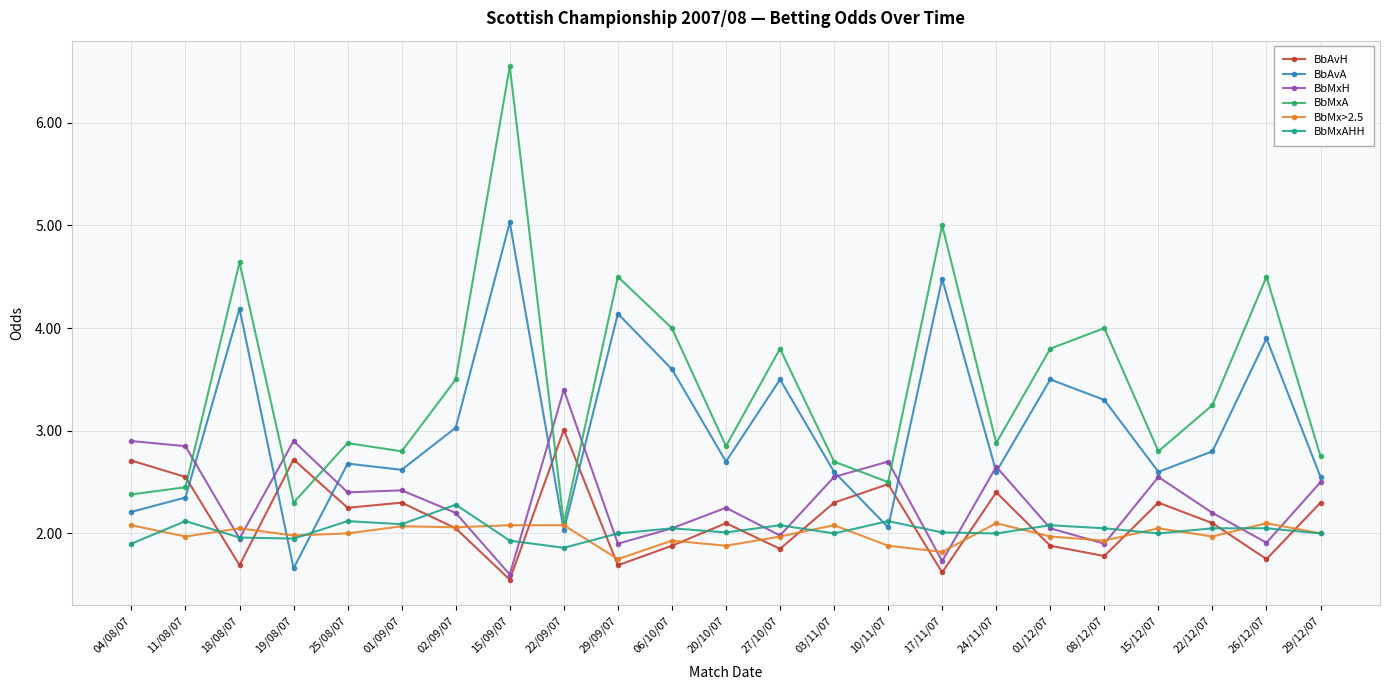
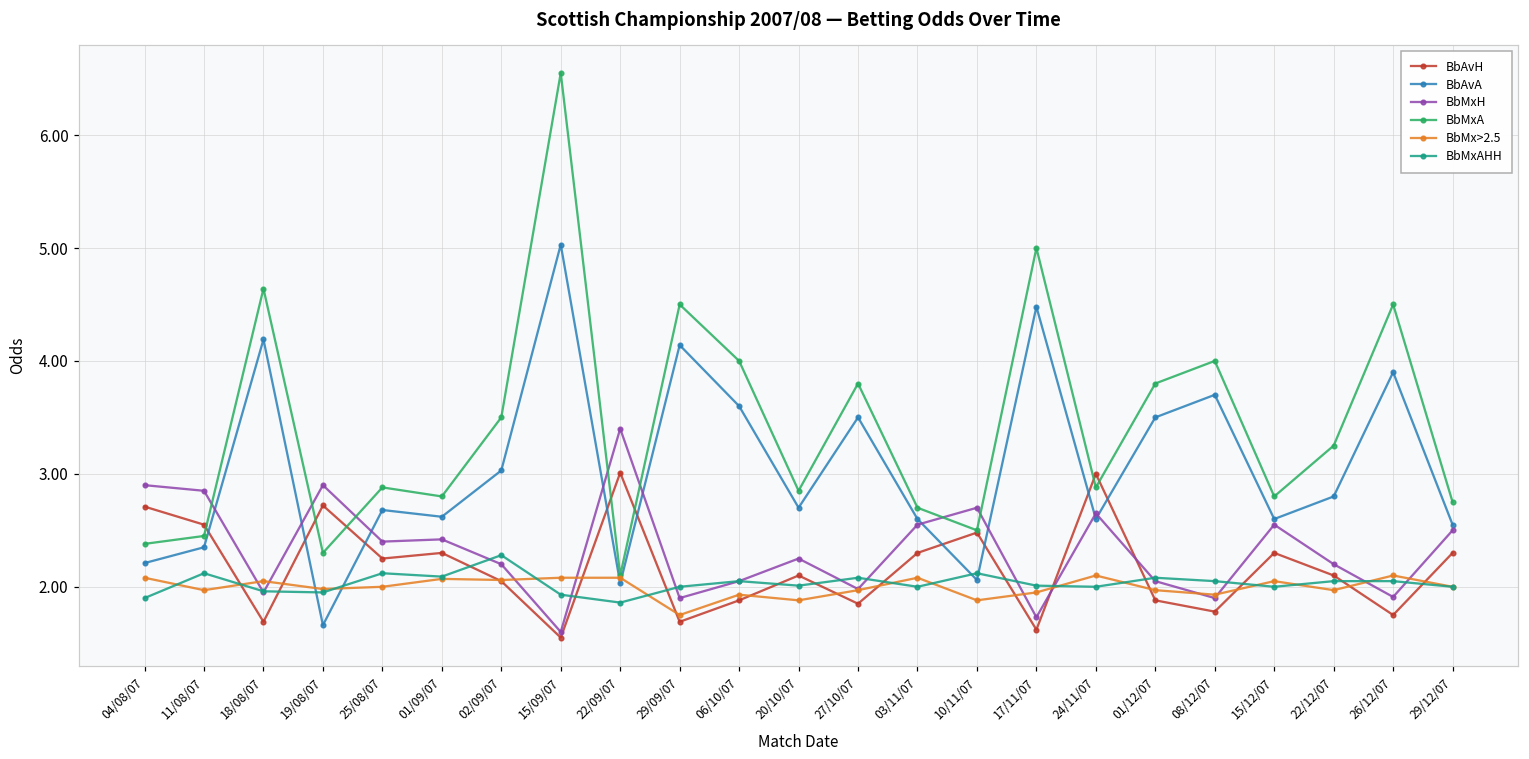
BbMx>2.5, 17/11/07: 1.82 -> 1.95
BbAvH, 24/11/07: 2.4 -> 3.0
BbAvA, 08/12/07: 3.3 -> 3.7
